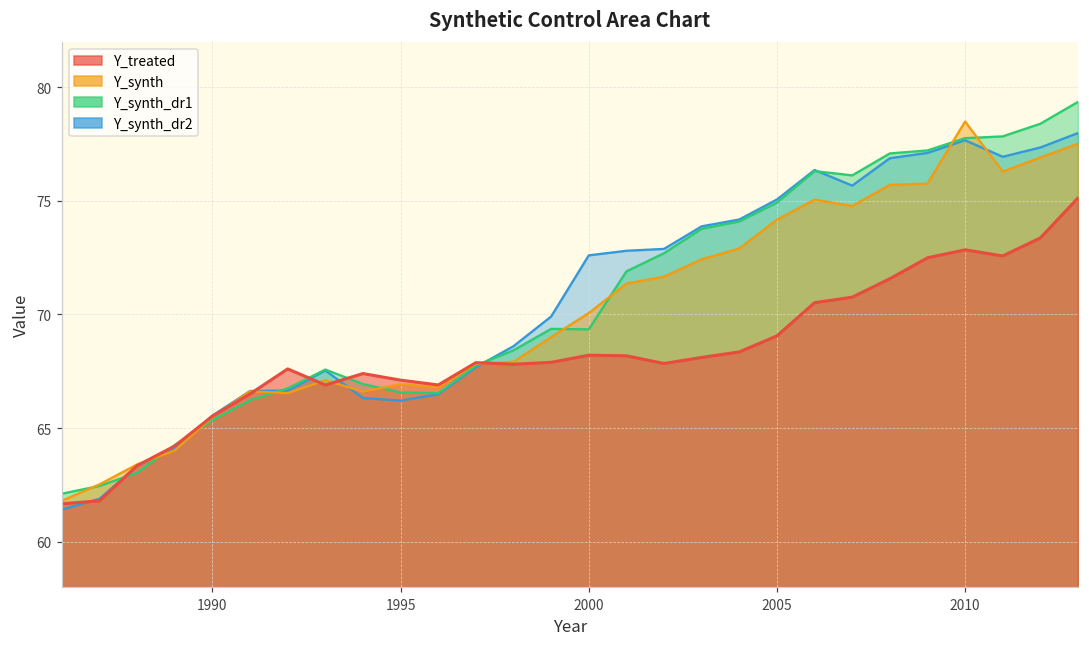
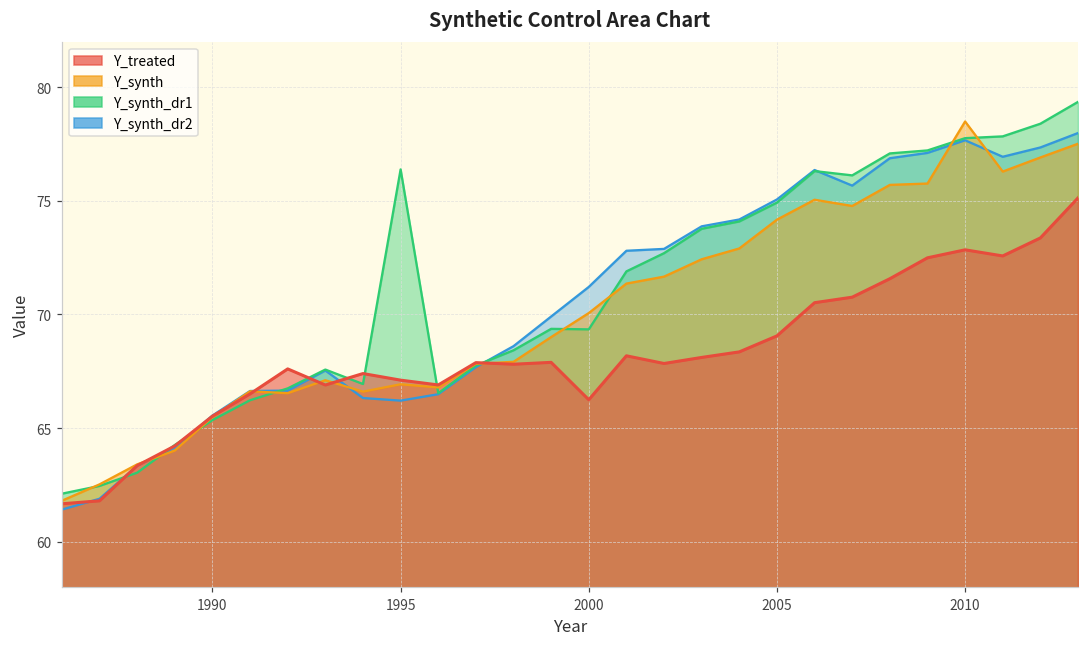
Y_synth_dr1, 1995: 66.6 -> 76.4
Y_synth_dr2, 2000: 72.6 -> 71.2
Y_treated, 2000: 68.2 -> 66.2
